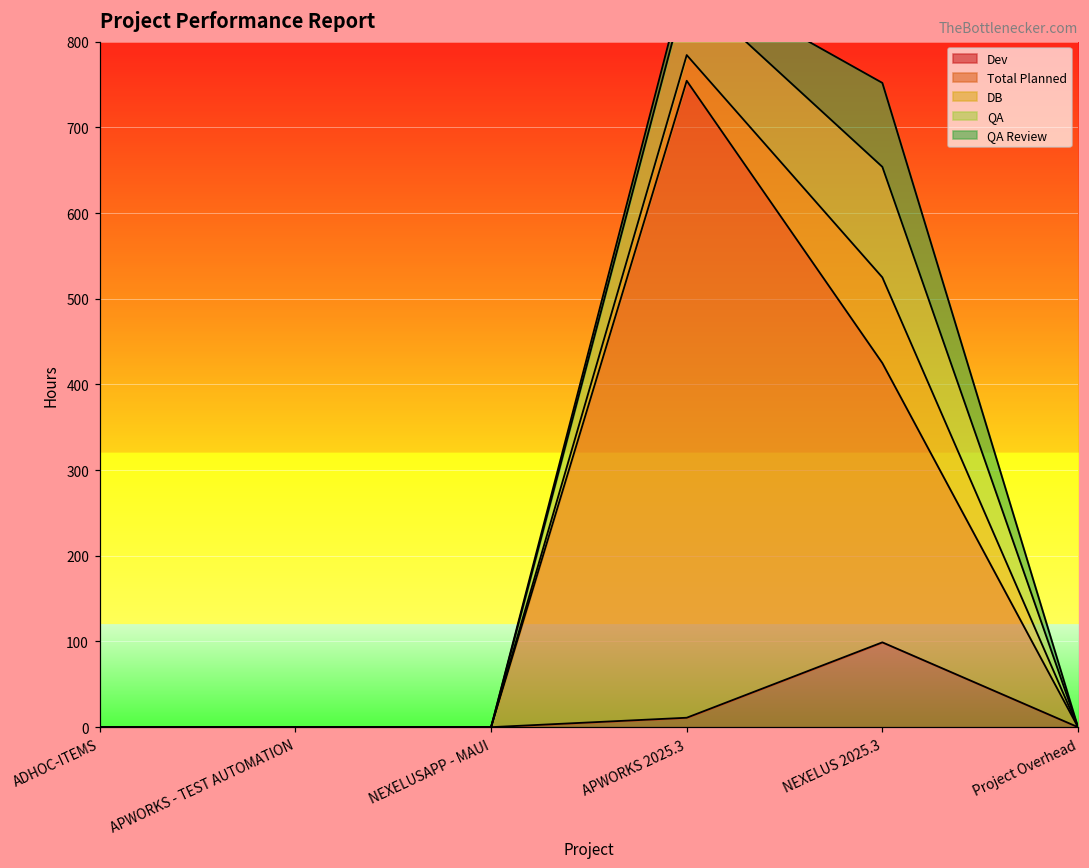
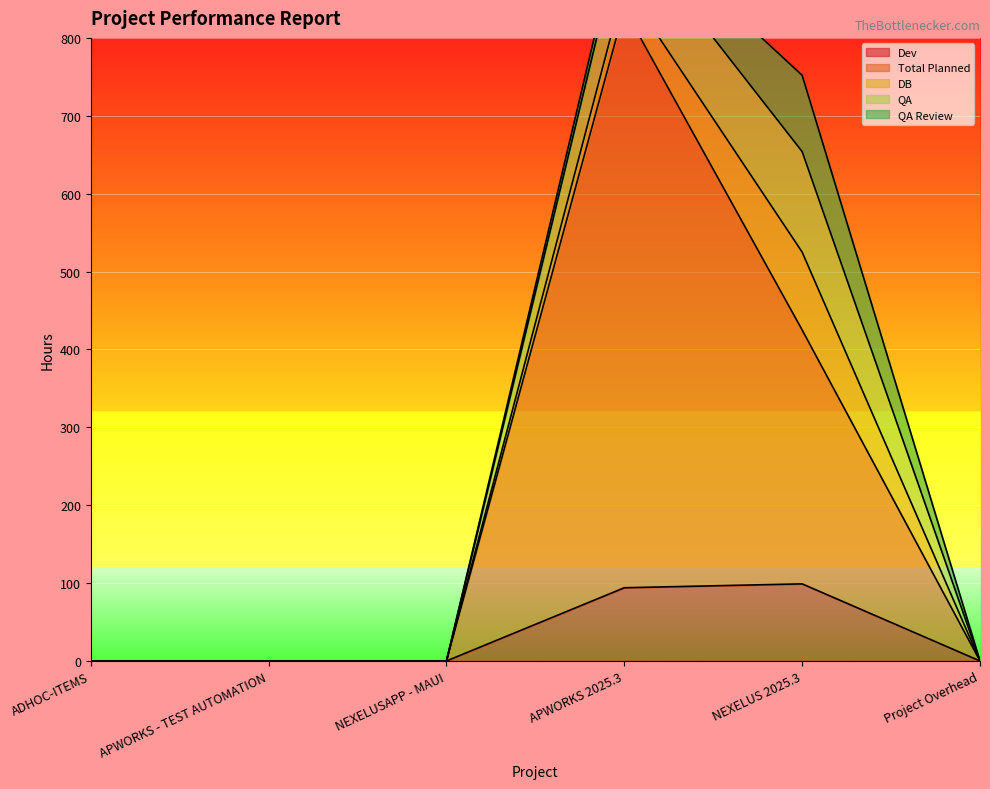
Dev, APWORKS 2025.3: 10 -> 90
